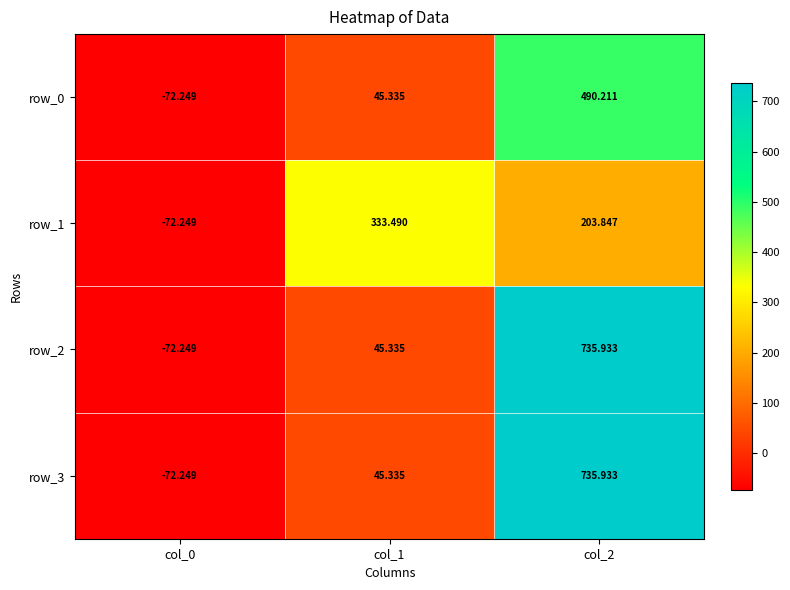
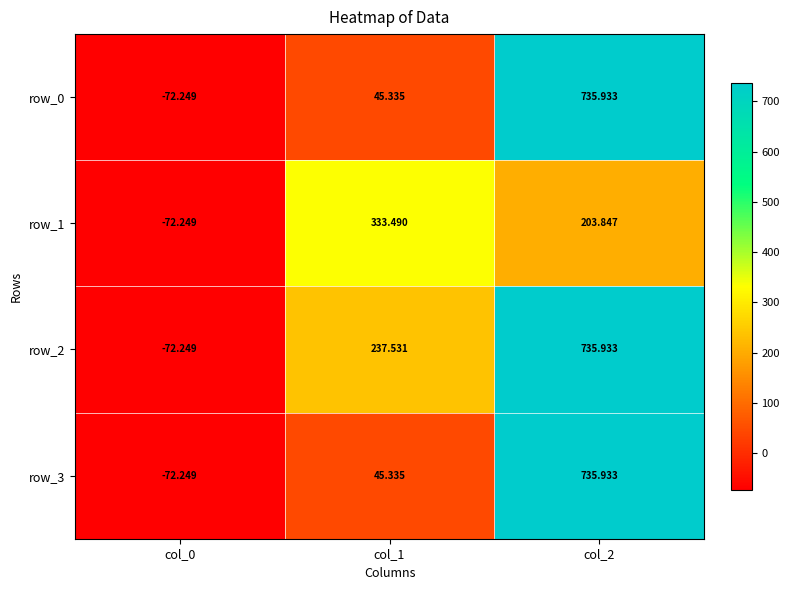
row_0, col_2: 490.211 -> 735.933
row_2, col_1: 45.335 -> 237.531
